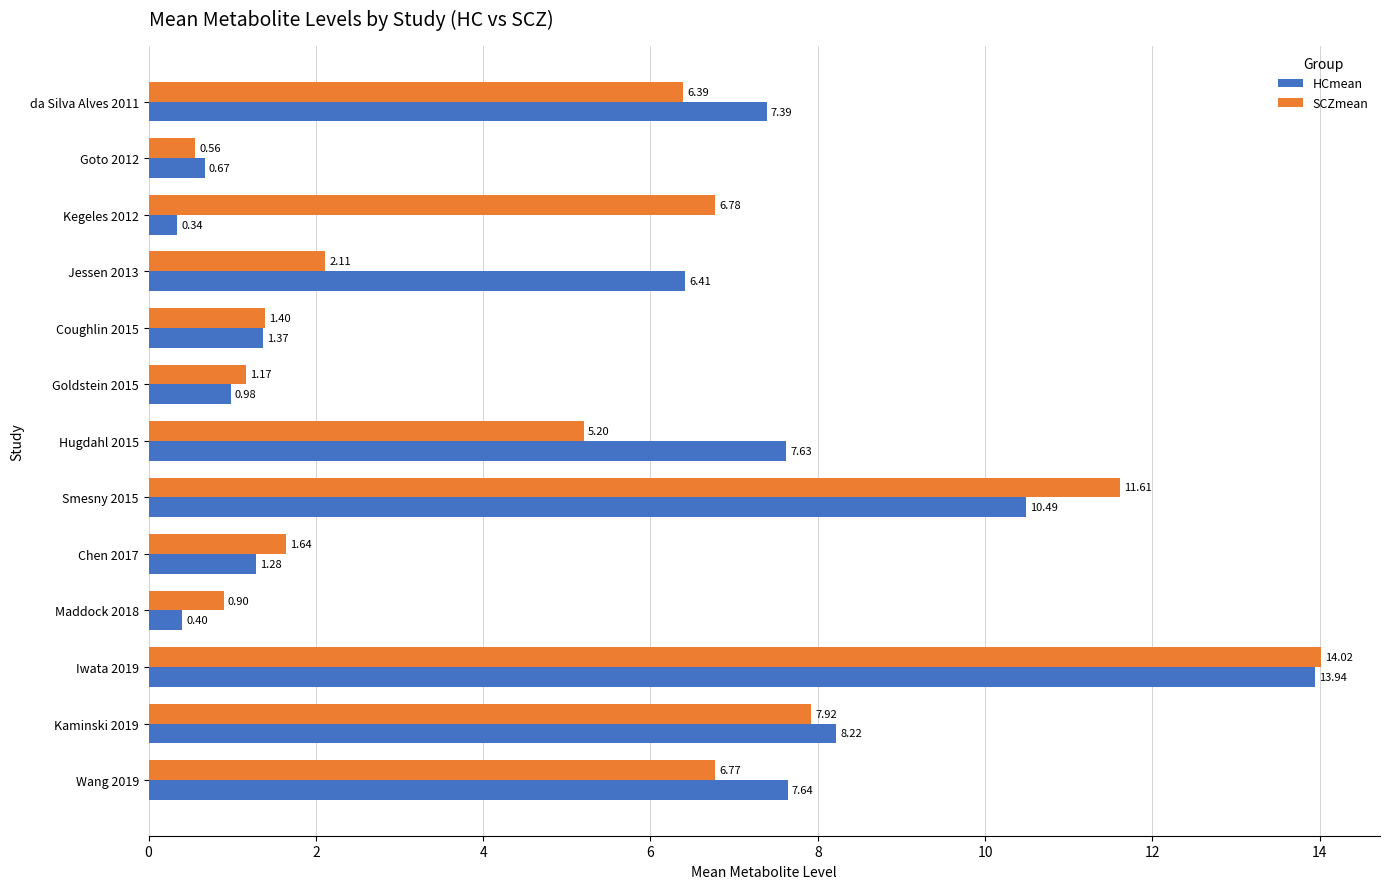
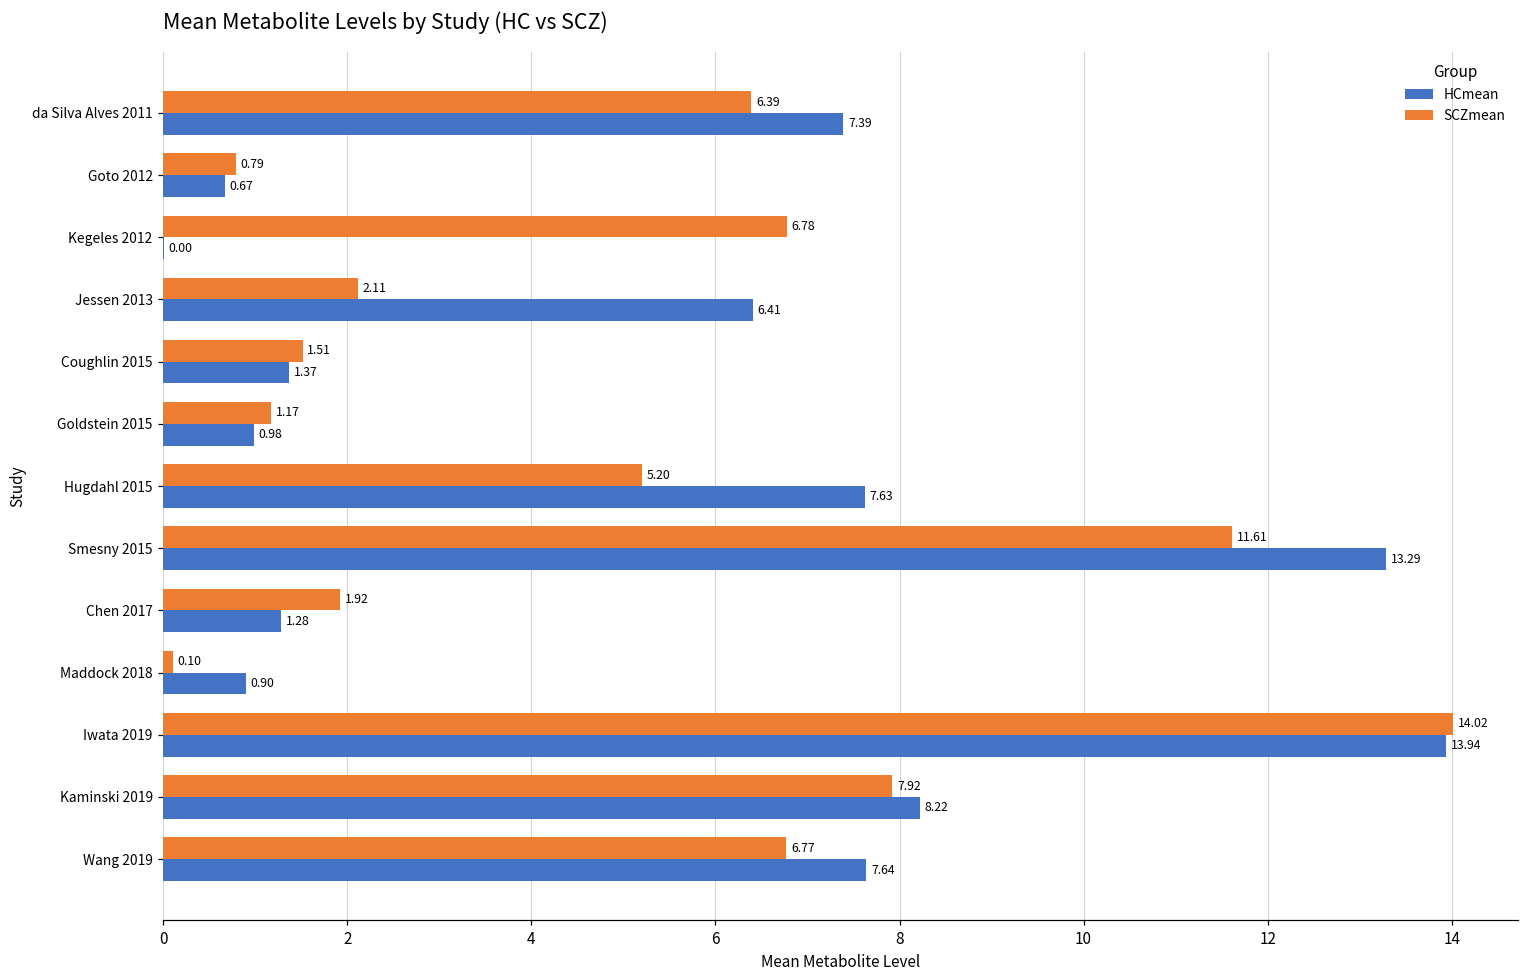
SCZmean, Goto 2012: 0.56 -> 0.79
HCmean, Kegeles 2012: 0.34 -> 0.00
SCZmean, Coughlin 2015: 1.40 -> 1.51
HCmean, Smesny 2015: 10.49 -> 13.29
SCZmean, Chen 2017: 1.64 -> 1.92
SCZmean, Maddock 2018: 0.90 -> 0.10
HCmean, Maddock 2018: 0.40 -> 0.90
